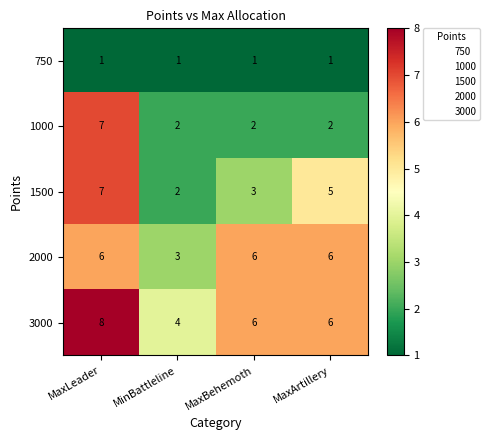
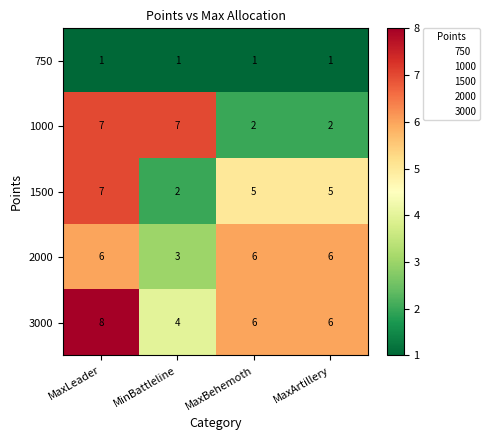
1000, MinBattleline: 2 -> 7
1500, MaxBehemoth: 3 -> 5
